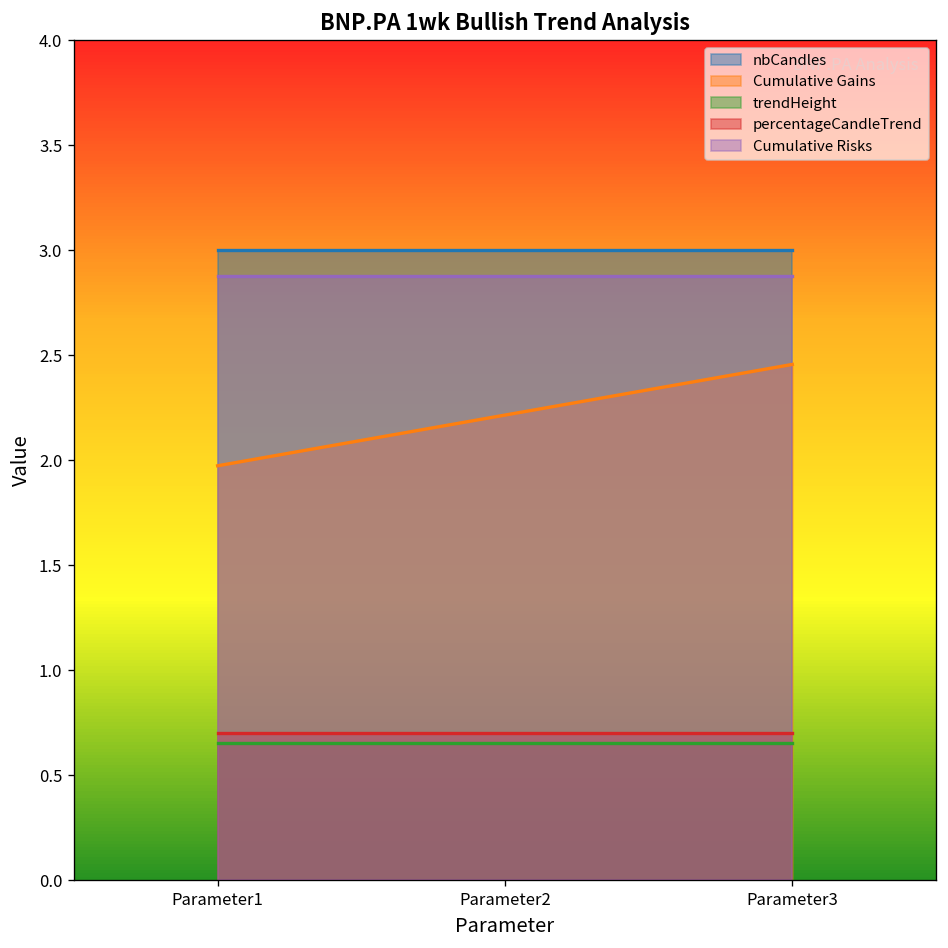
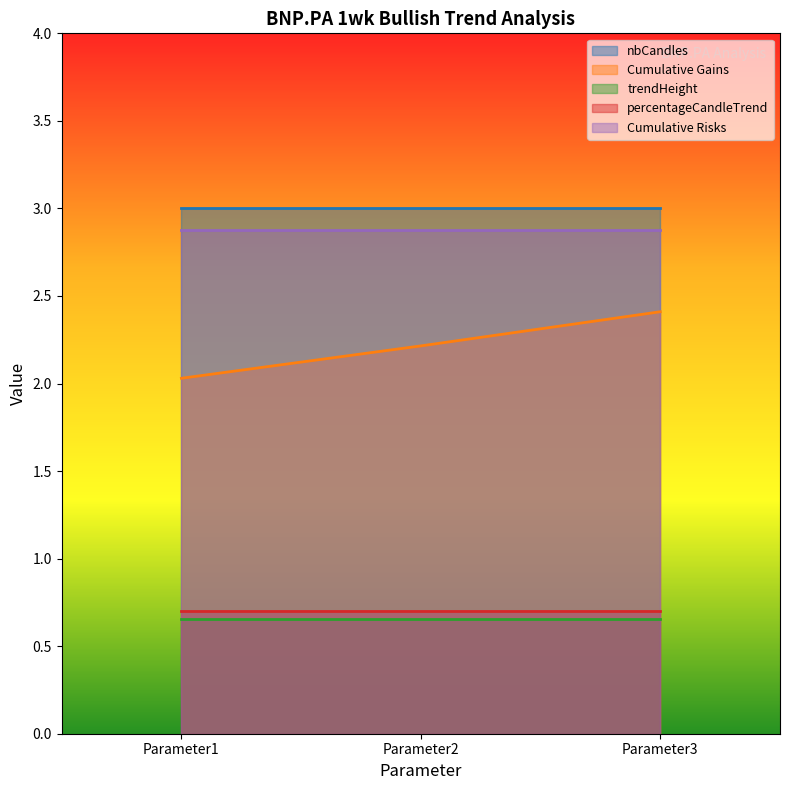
Cumulative Gains, Parameter1: 1.97 -> 2.03
Cumulative Gains, Parameter3: 2.46 -> 2.41
